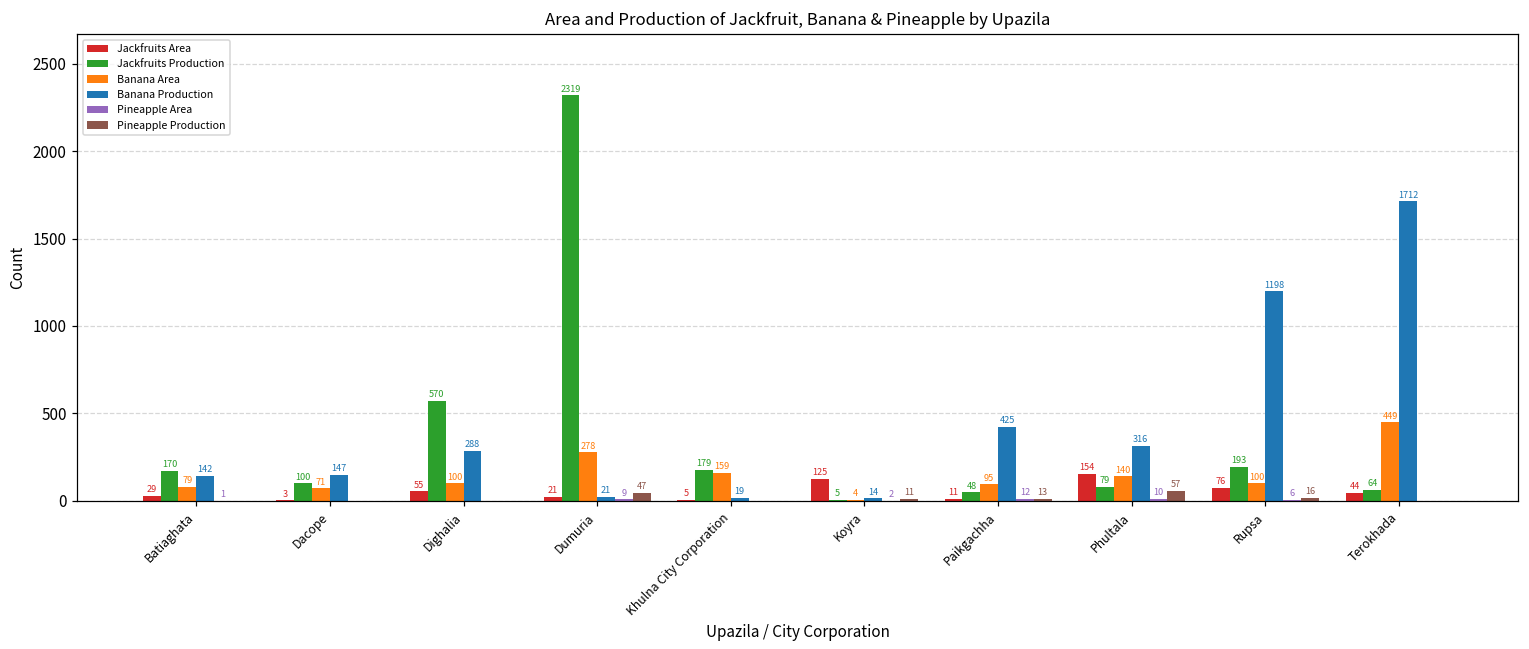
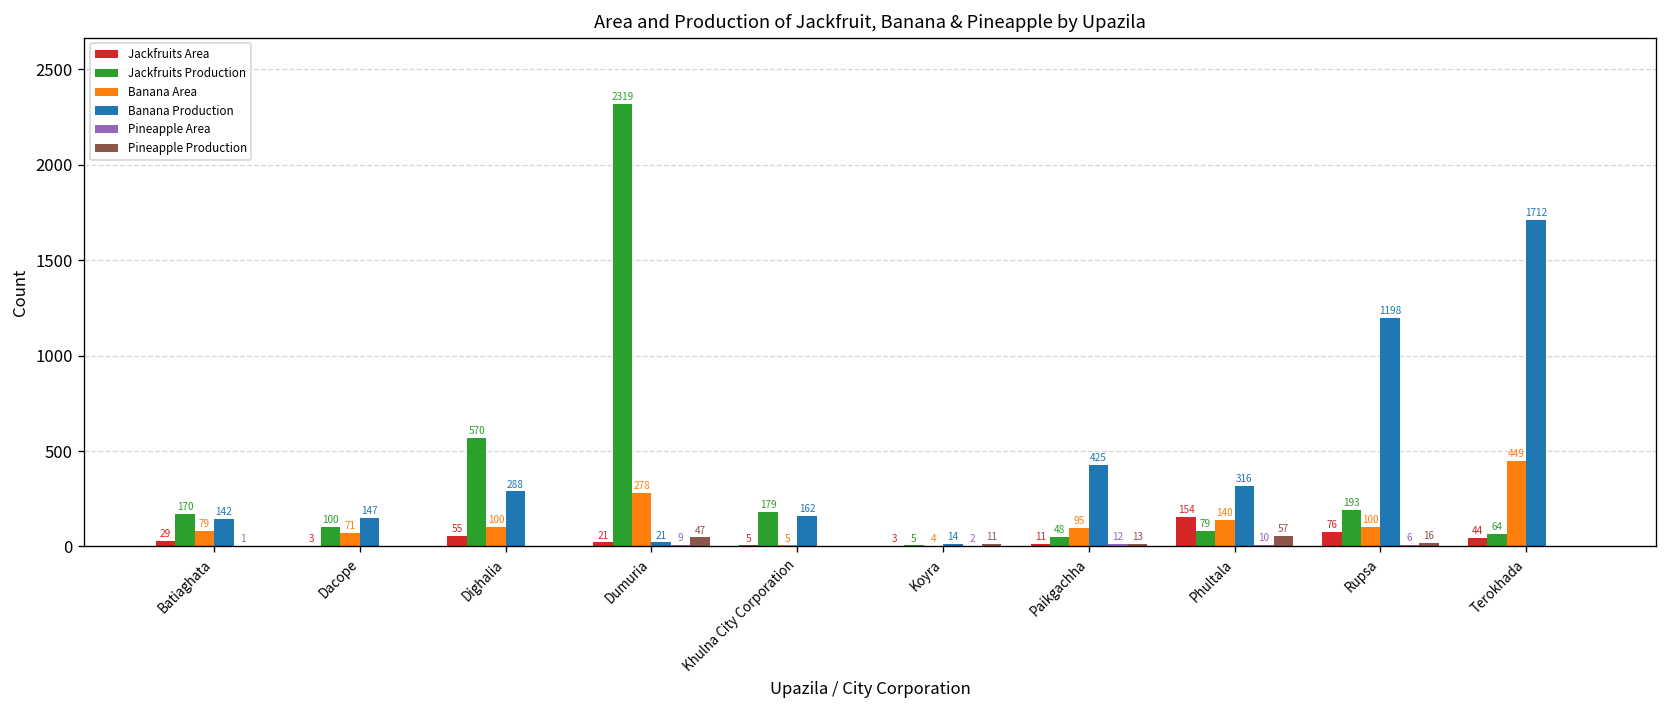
Banana Area, Khulna City Corporation: 159 -> 5
Banana Production, Khulna City Corporation: 19 -> 162
Jackfruits Area, Koyra: 125 -> 3
